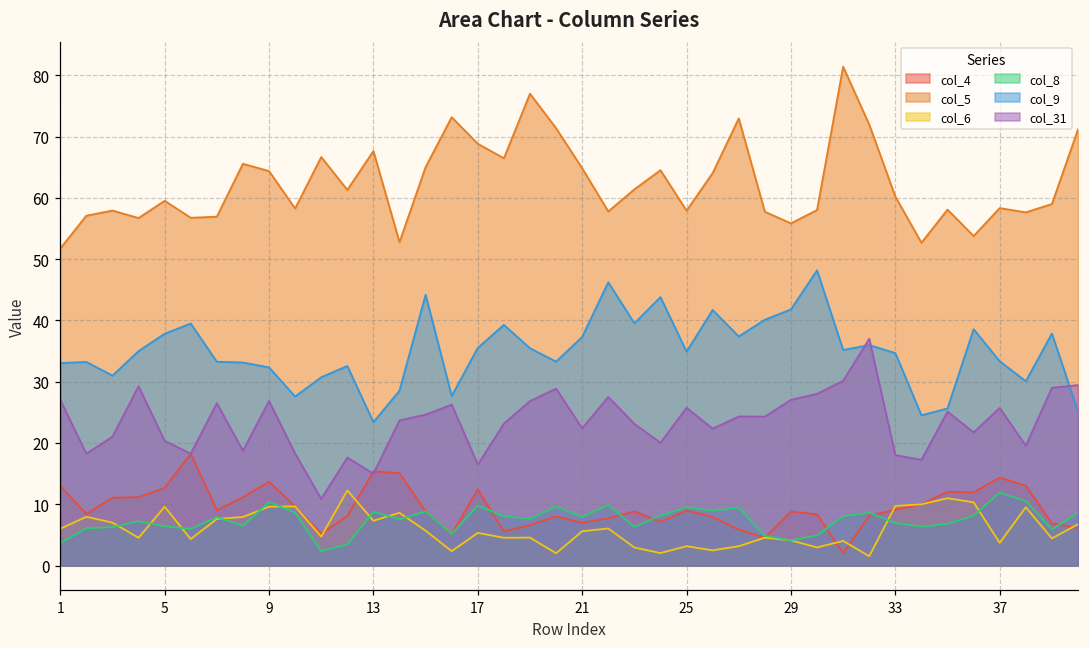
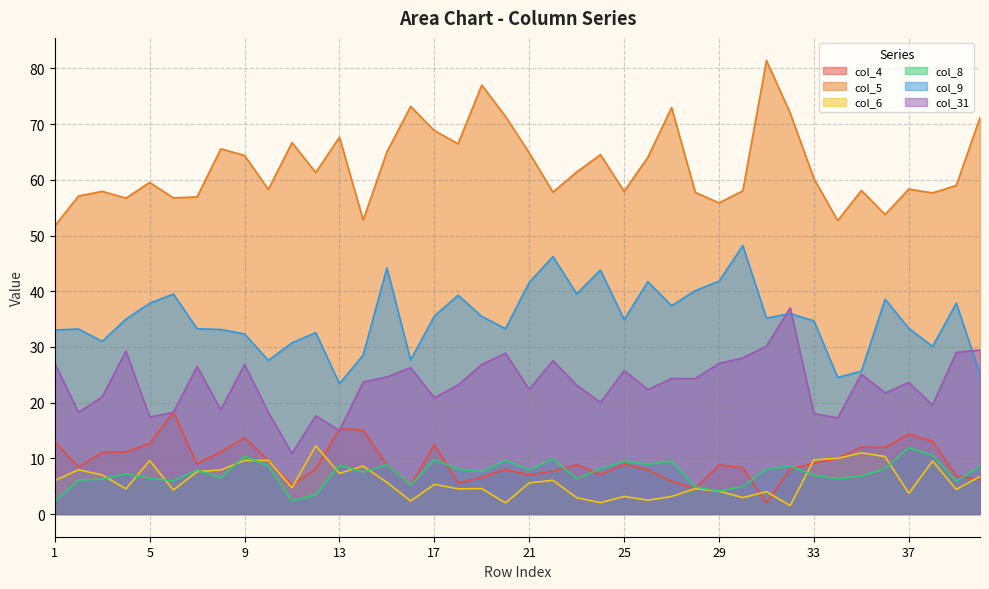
col_8, 1: 4 -> 2
col_31, 5: 20 -> 17
col_31, 17: 16 -> 21
col_9, 21: 37 -> 42
col_31, 37: 26 -> 24
